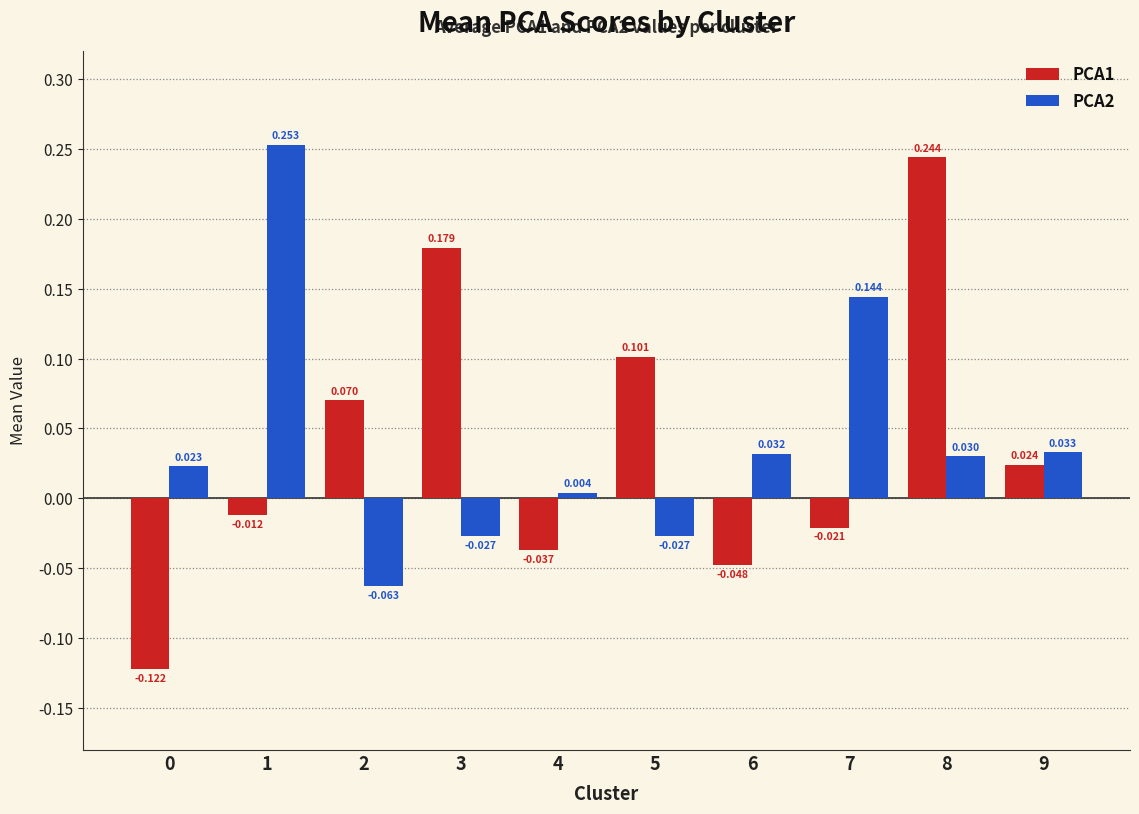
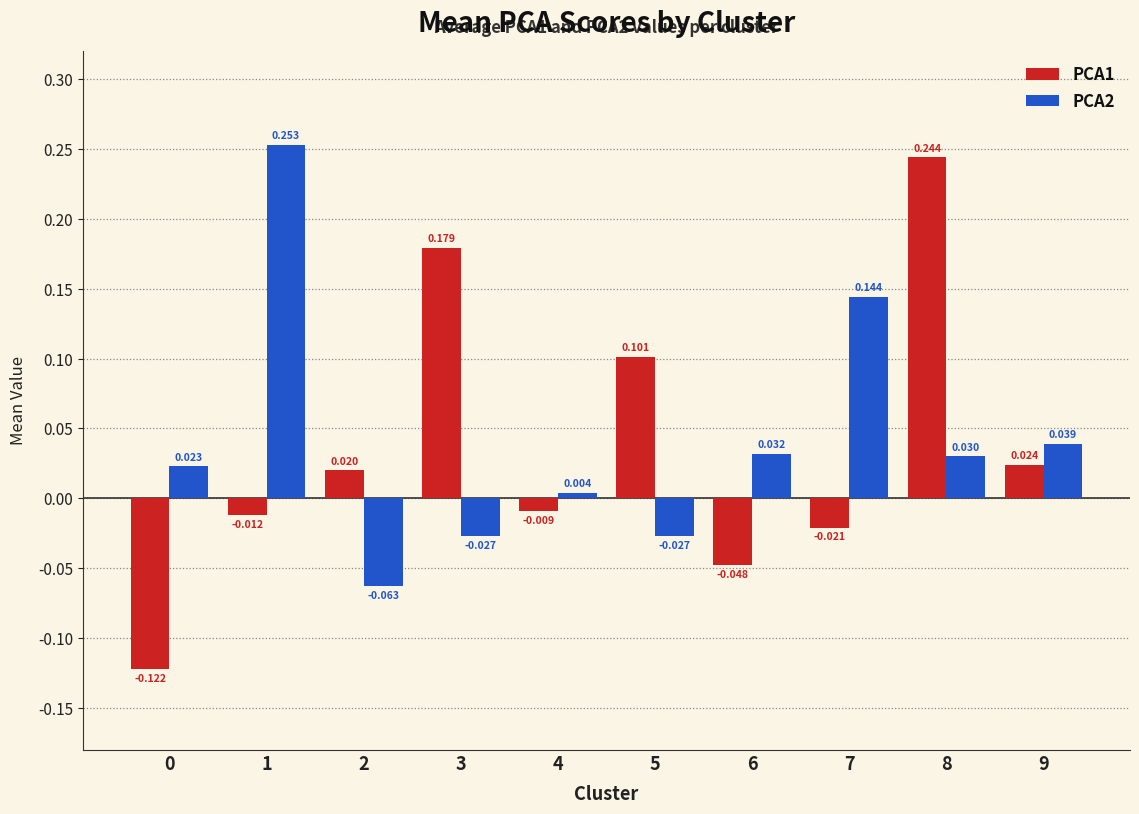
PCA1, 2: 0.070 -> 0.020
PCA1, 4: -0.037 -> -0.009
PCA2, 9: 0.033 -> 0.039
